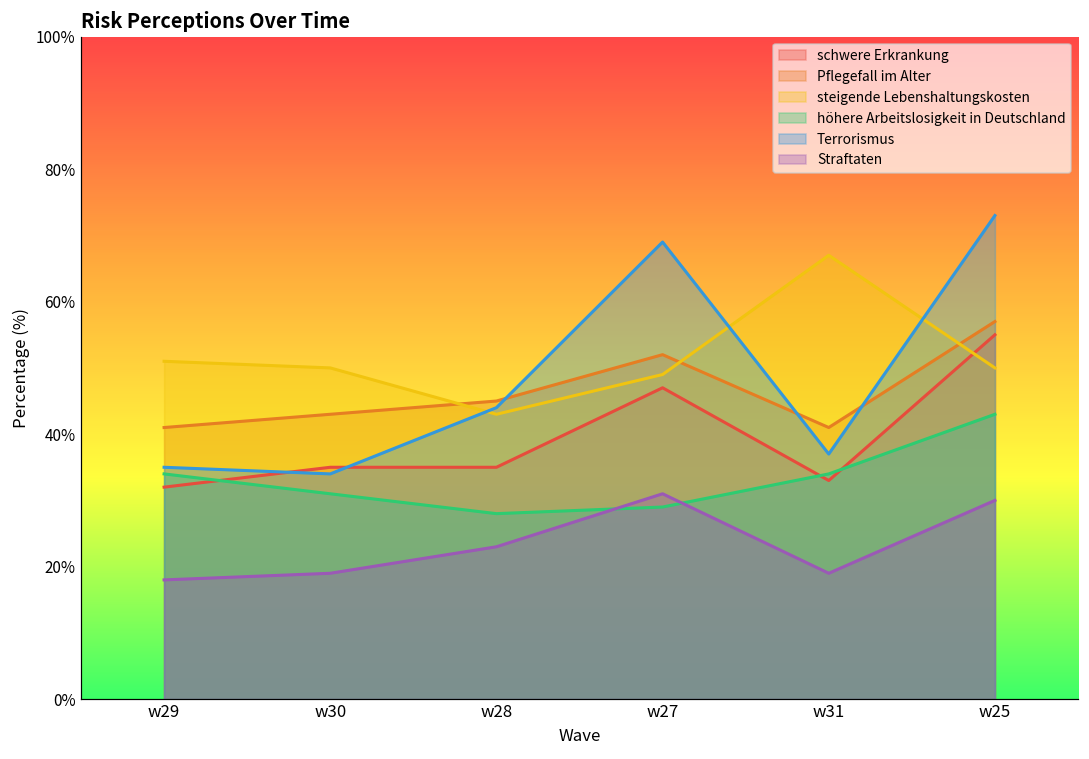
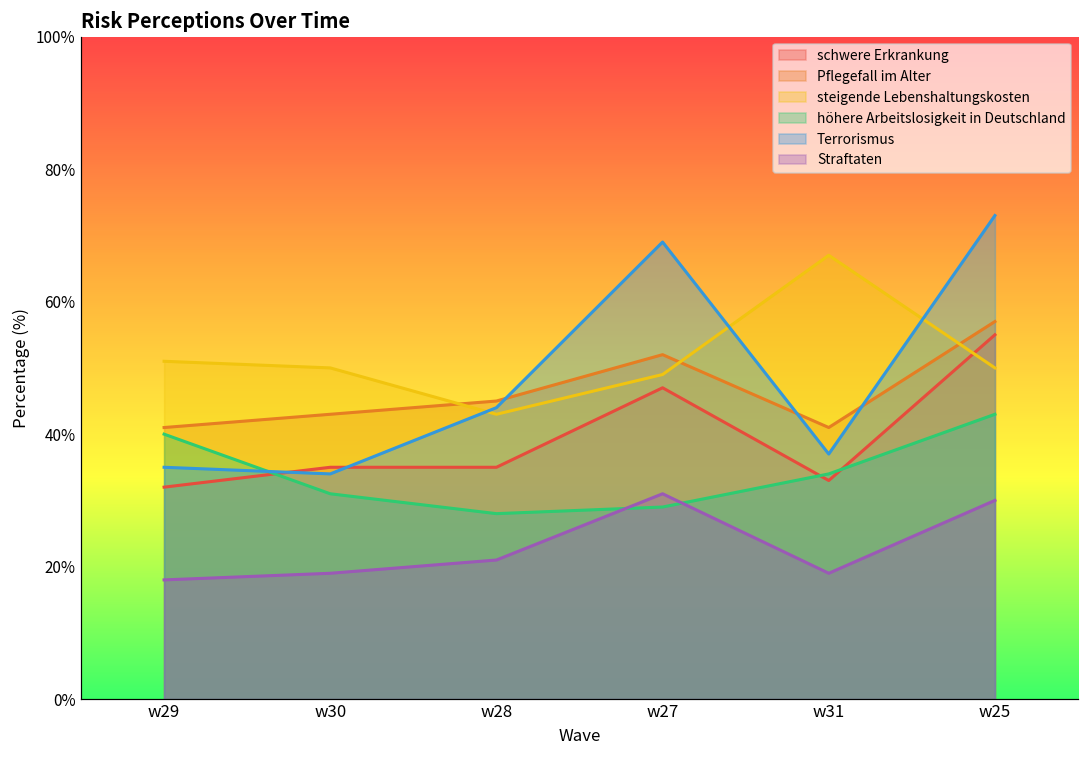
höhere Arbeitslosigkeit in Deutschland, w29: 34% -> 40%
Straftaten, w28: 23% -> 21%
